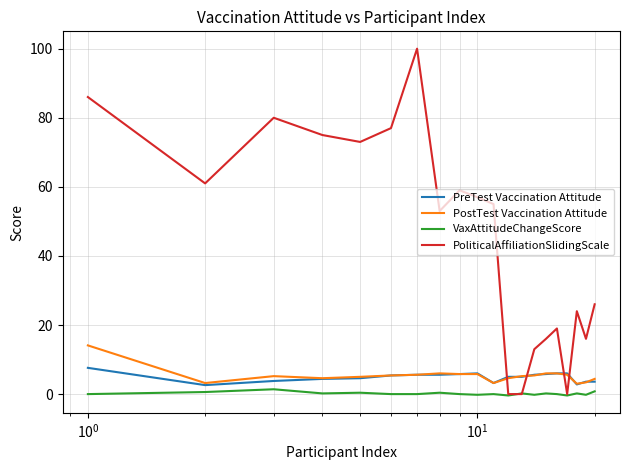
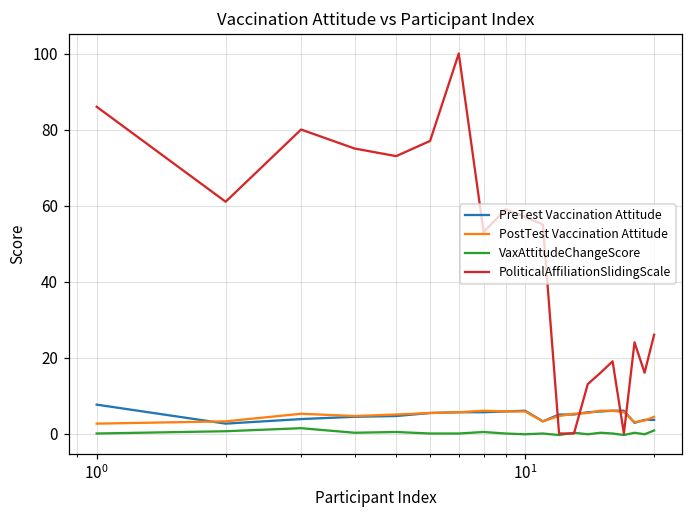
PostTest Vaccination Attitude, 10^0: 14 -> 3
